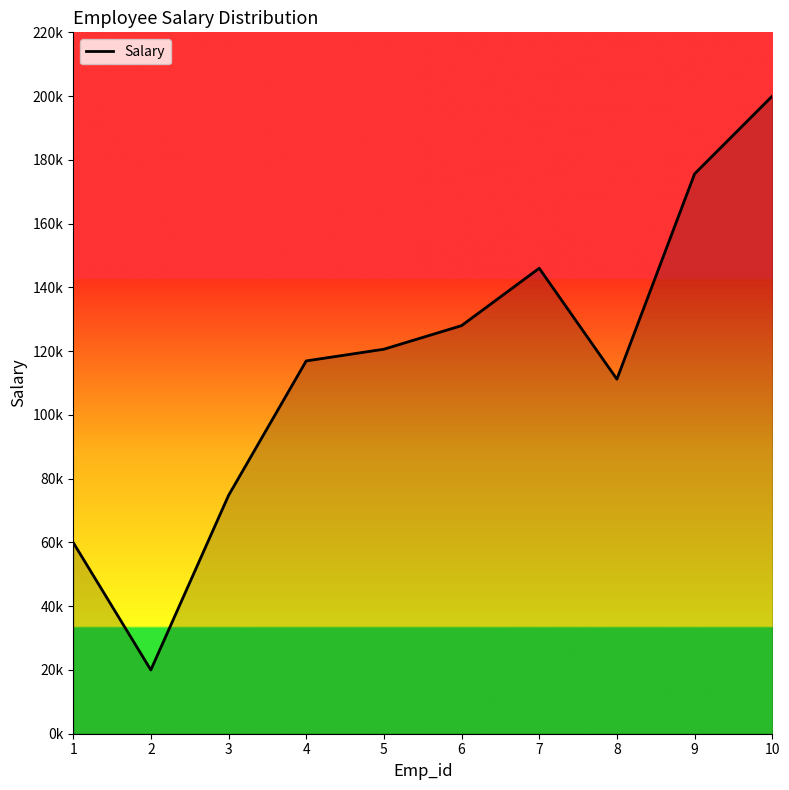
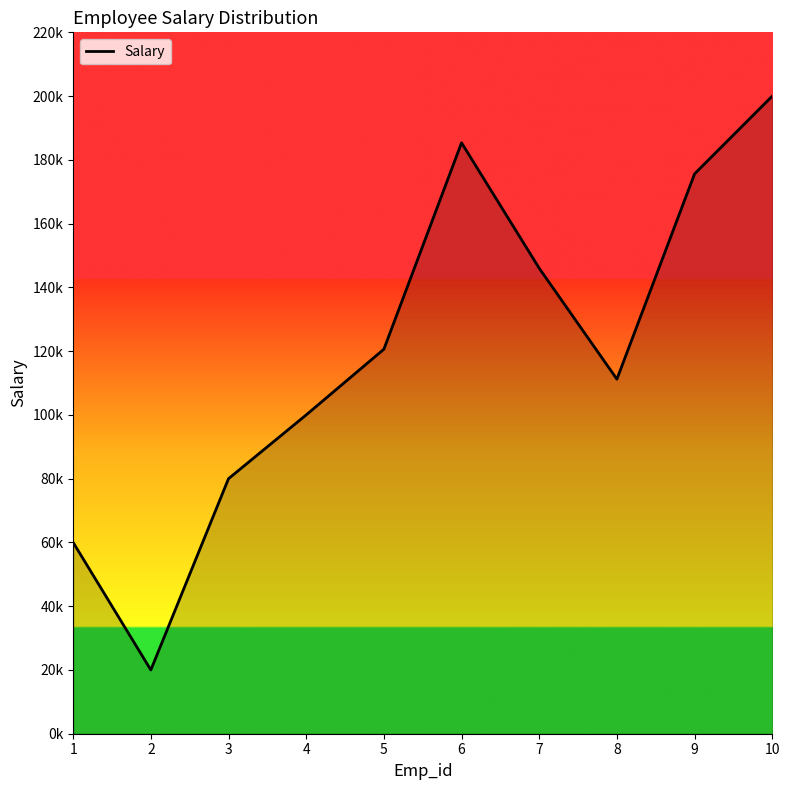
3: 75000 -> 80000
4: 117000 -> 100000
6: 128000 -> 185000
